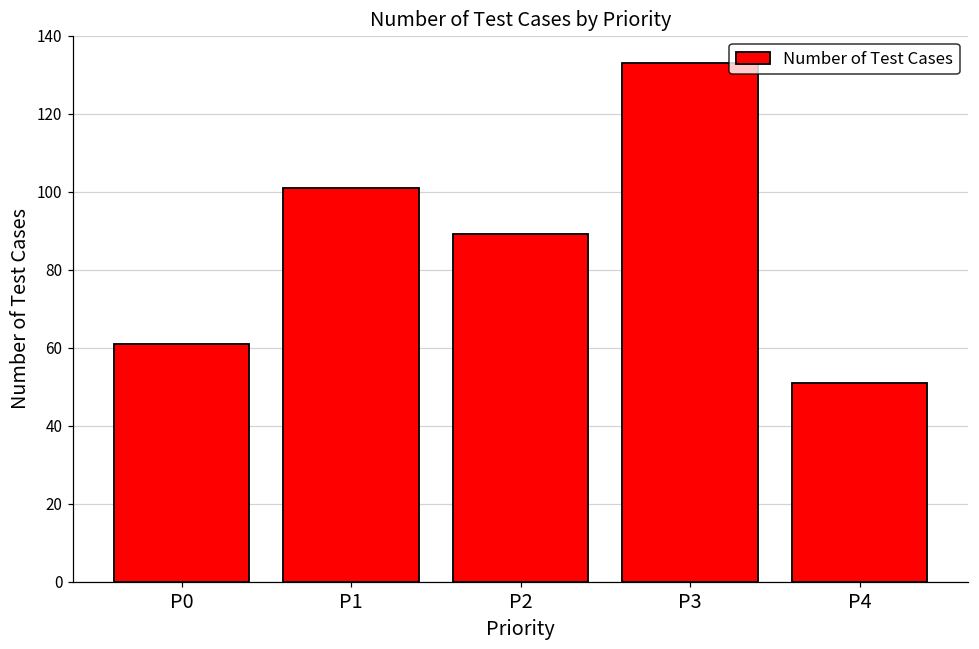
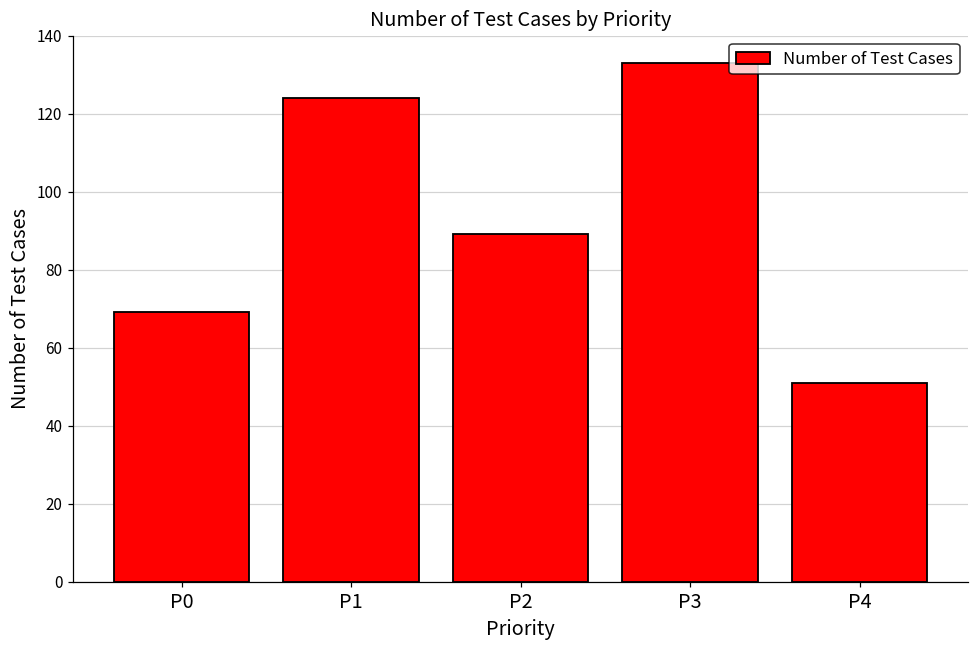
P0: 61 -> 69
P1: 101 -> 124
